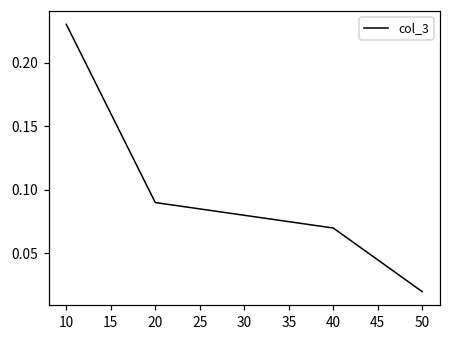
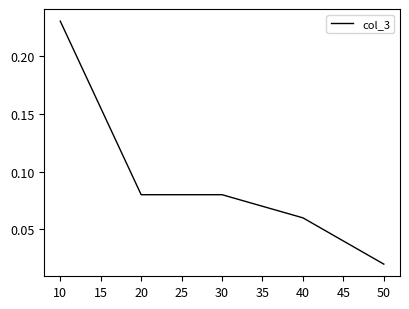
20: 0.09 -> 0.08
40: 0.07 -> 0.06
